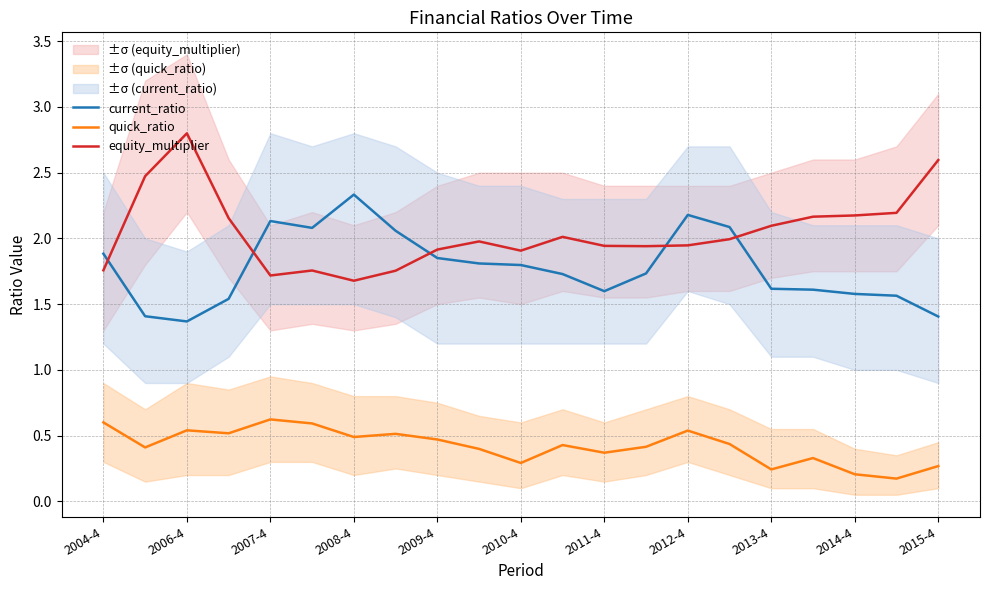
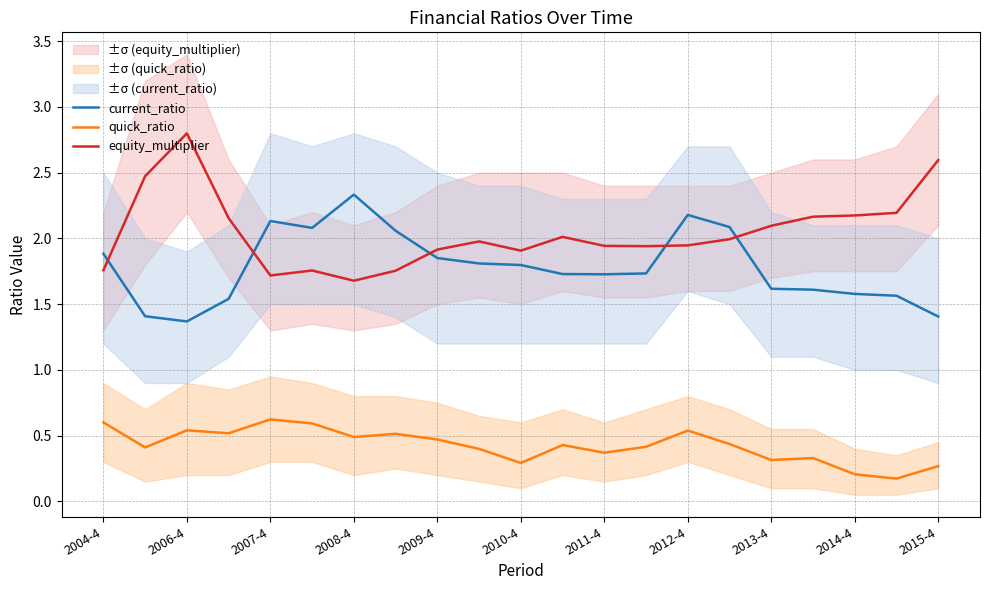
current_ratio, 2011-4: 1.60 -> 1.73
quick_ratio, 2013-4: 0.24 -> 0.31
